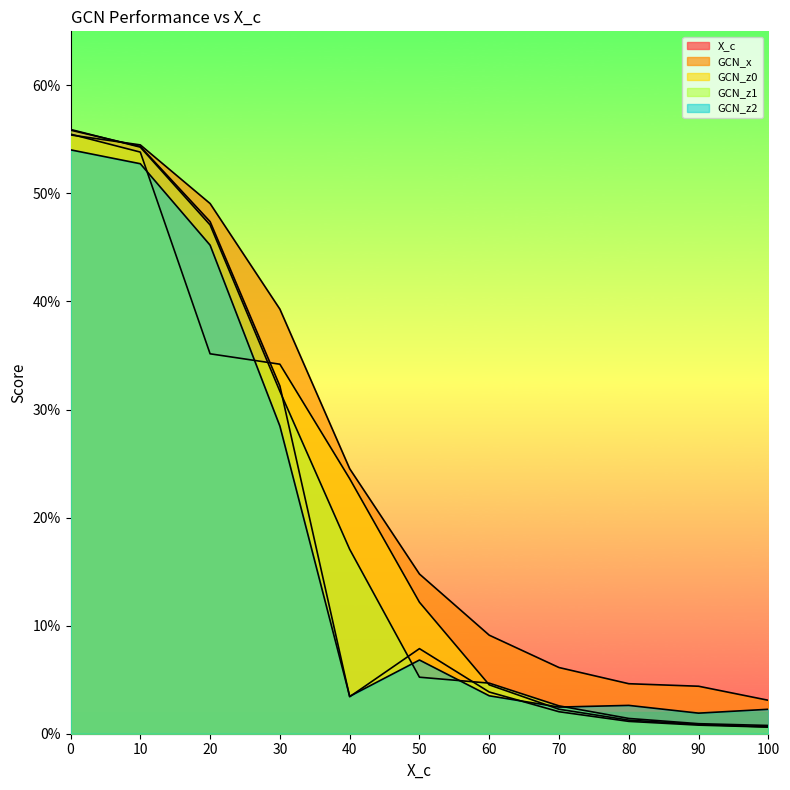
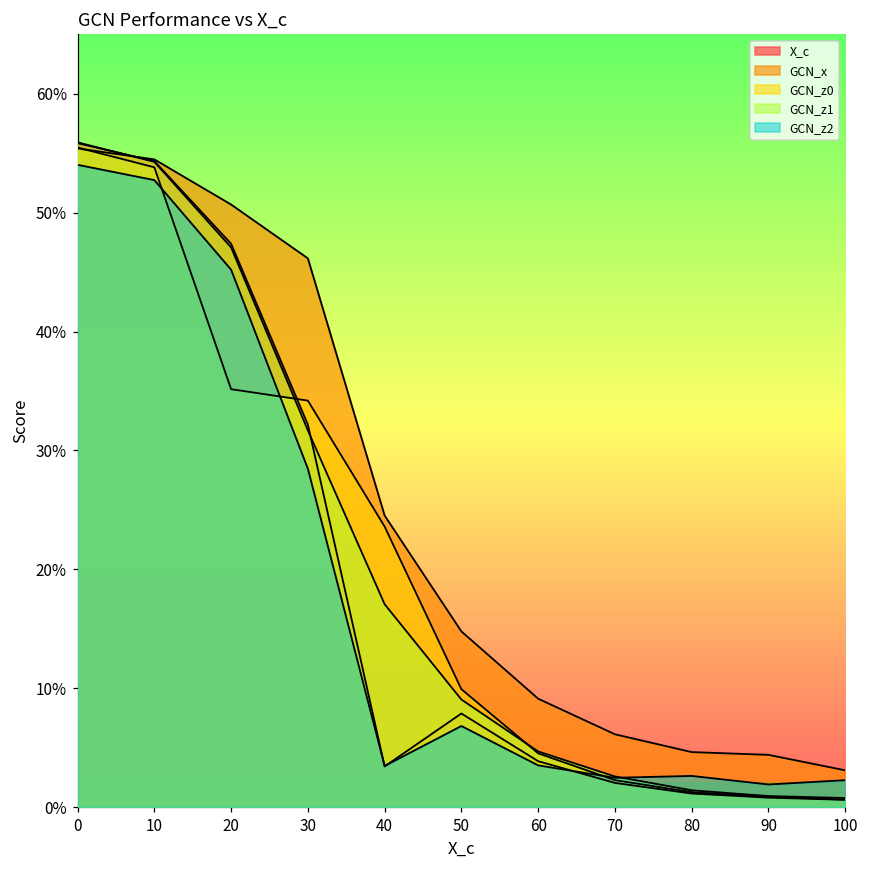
GCN_x, 20: 49.1% -> 50.7%
GCN_x, 30: 39.3% -> 46.2%
GCN_z0, 50: 12.2% -> 9.9%
GCN_z1, 50: 5.2% -> 9.0%
